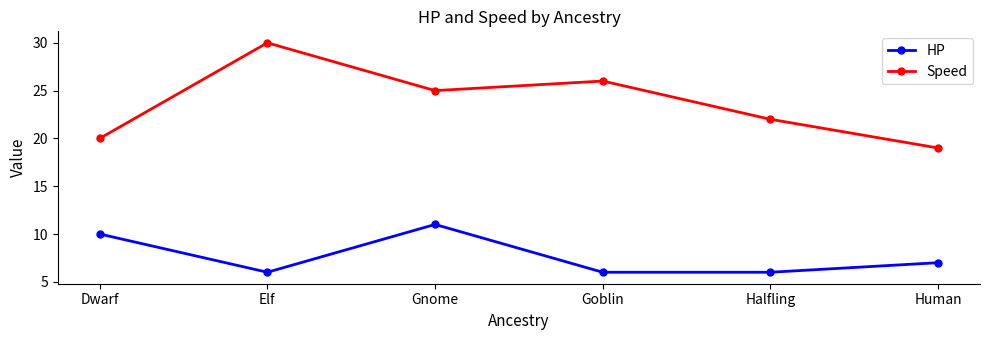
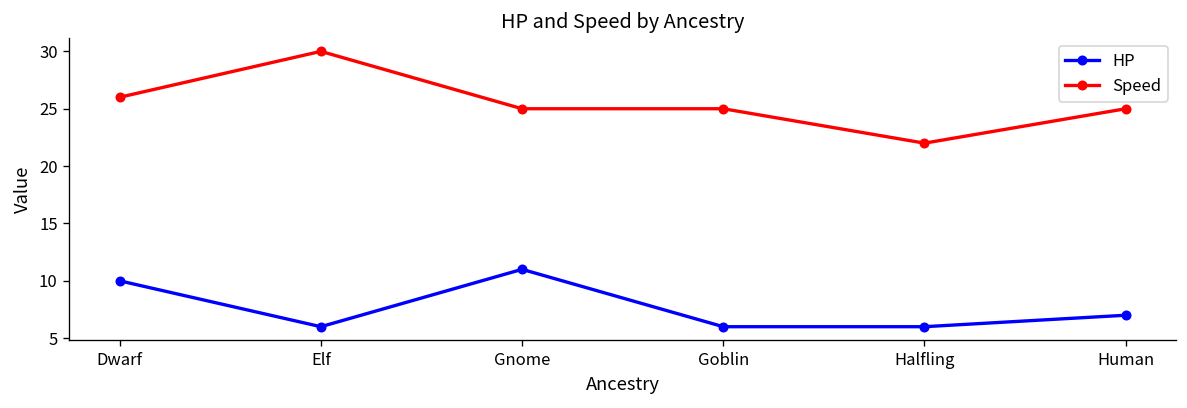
Speed, Dwarf: 20 -> 26
Speed, Goblin: 26 -> 25
Speed, Human: 19 -> 25
